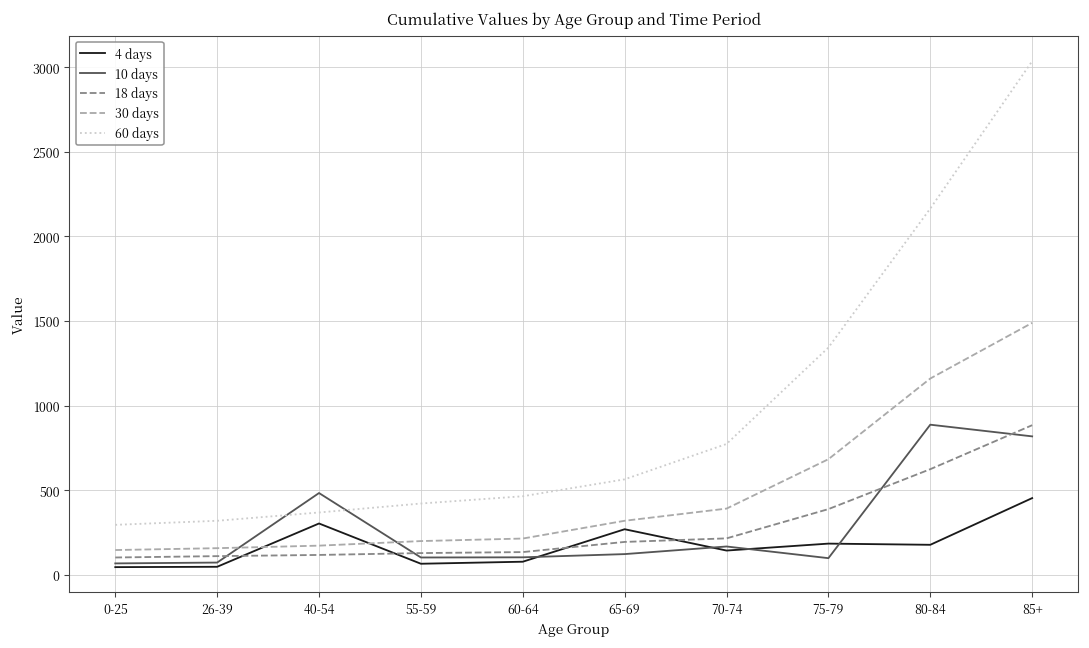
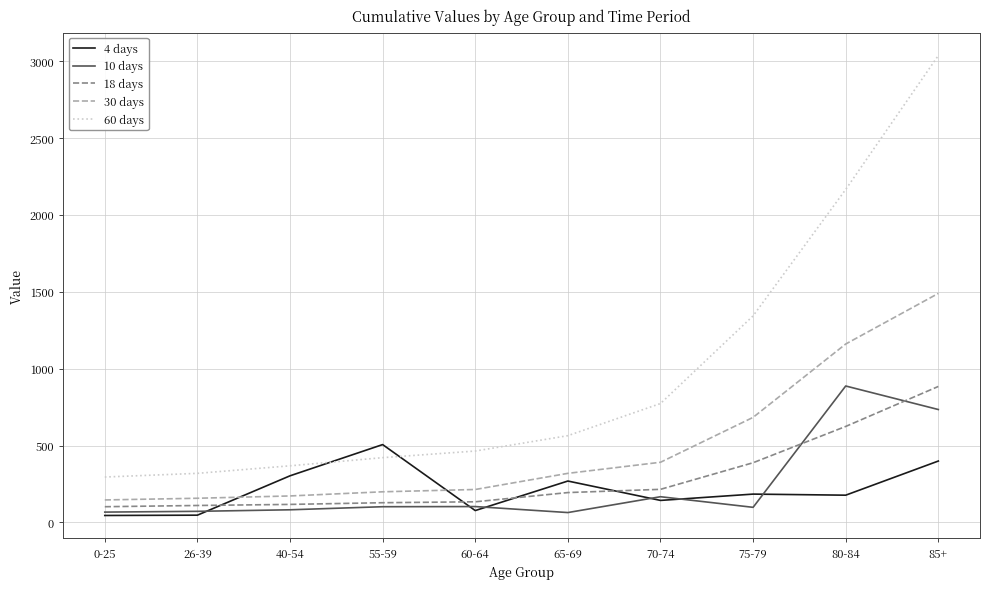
10 days, 40-54: 480 -> 80
4 days, 55-59: 70 -> 510
10 days, 65-69: 120 -> 60
4 days, 85+: 450 -> 400
10 days, 85+: 820 -> 730
